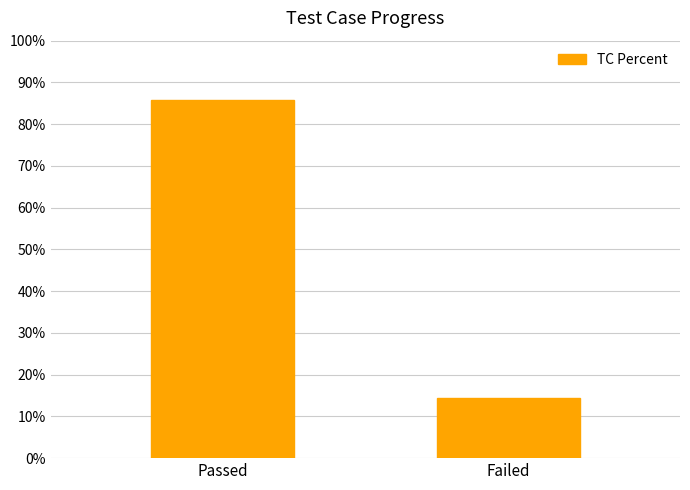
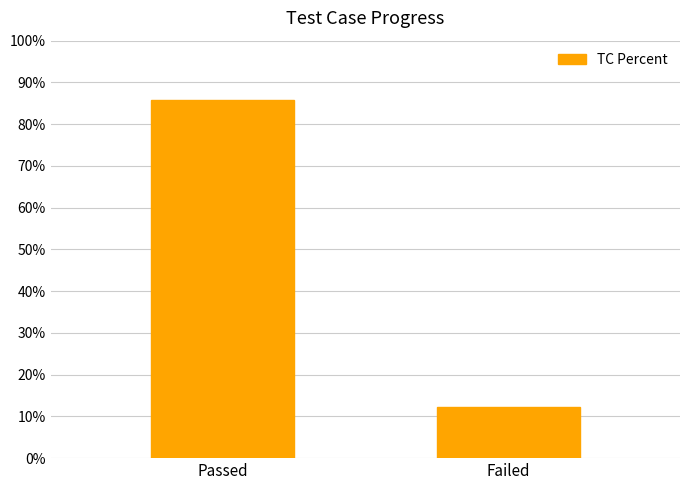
Failed: 14% -> 12%
